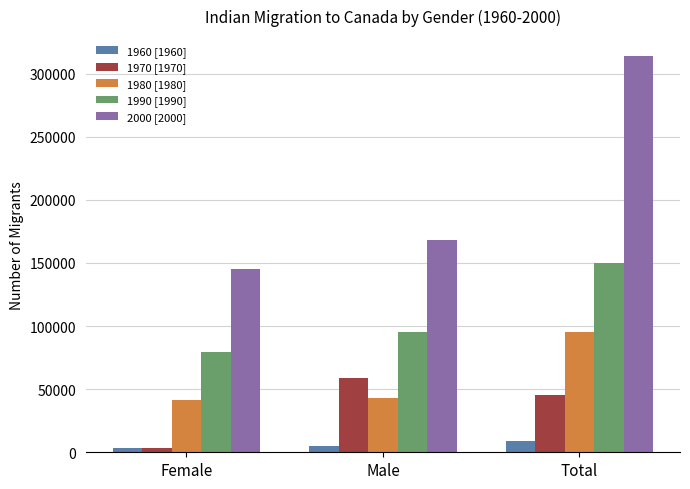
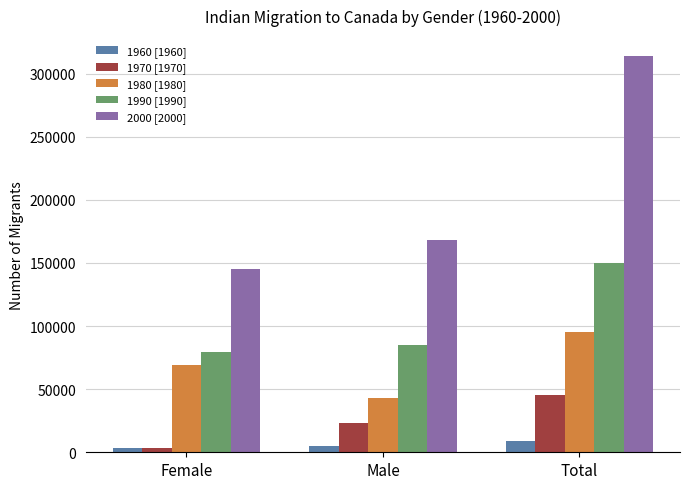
1980 [1980], Female: 42000 -> 69000
1970 [1970], Male: 59000 -> 24000
1990 [1990], Male: 96000 -> 85000
